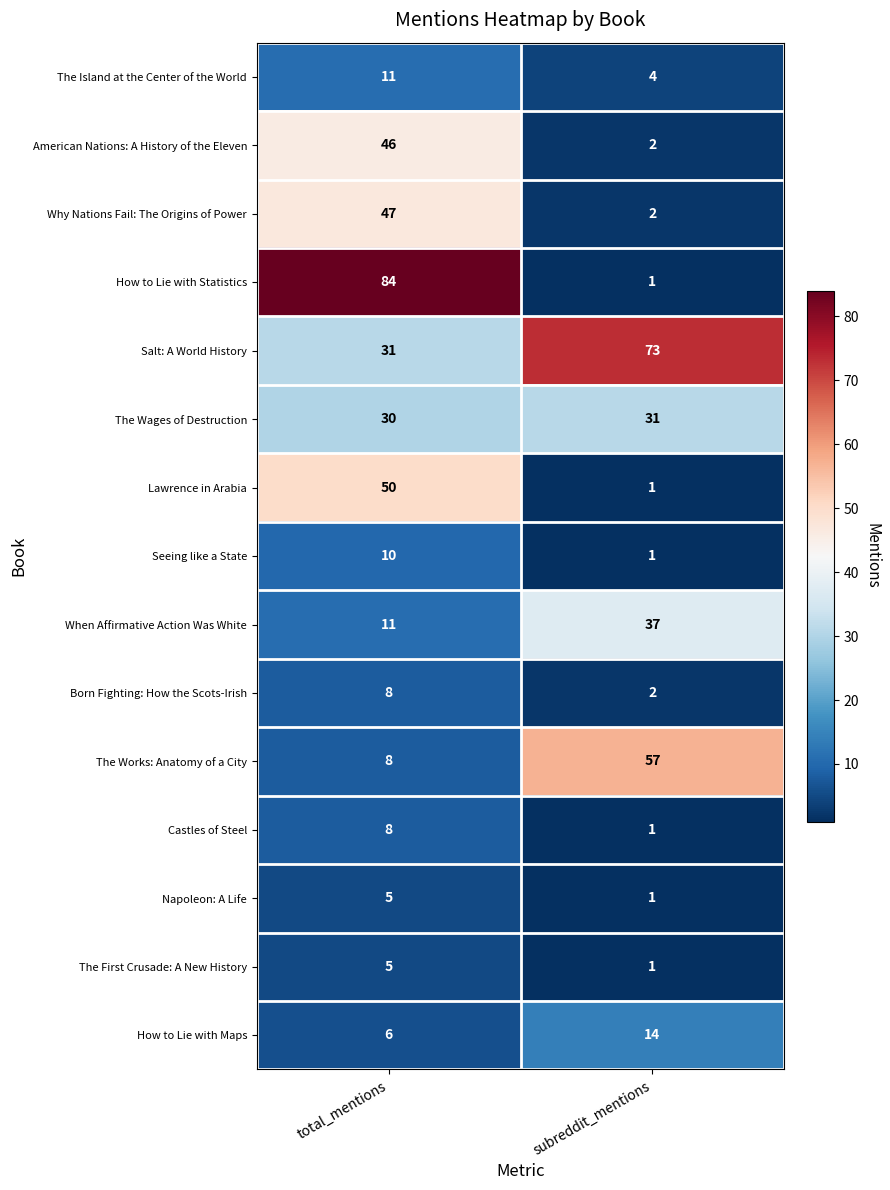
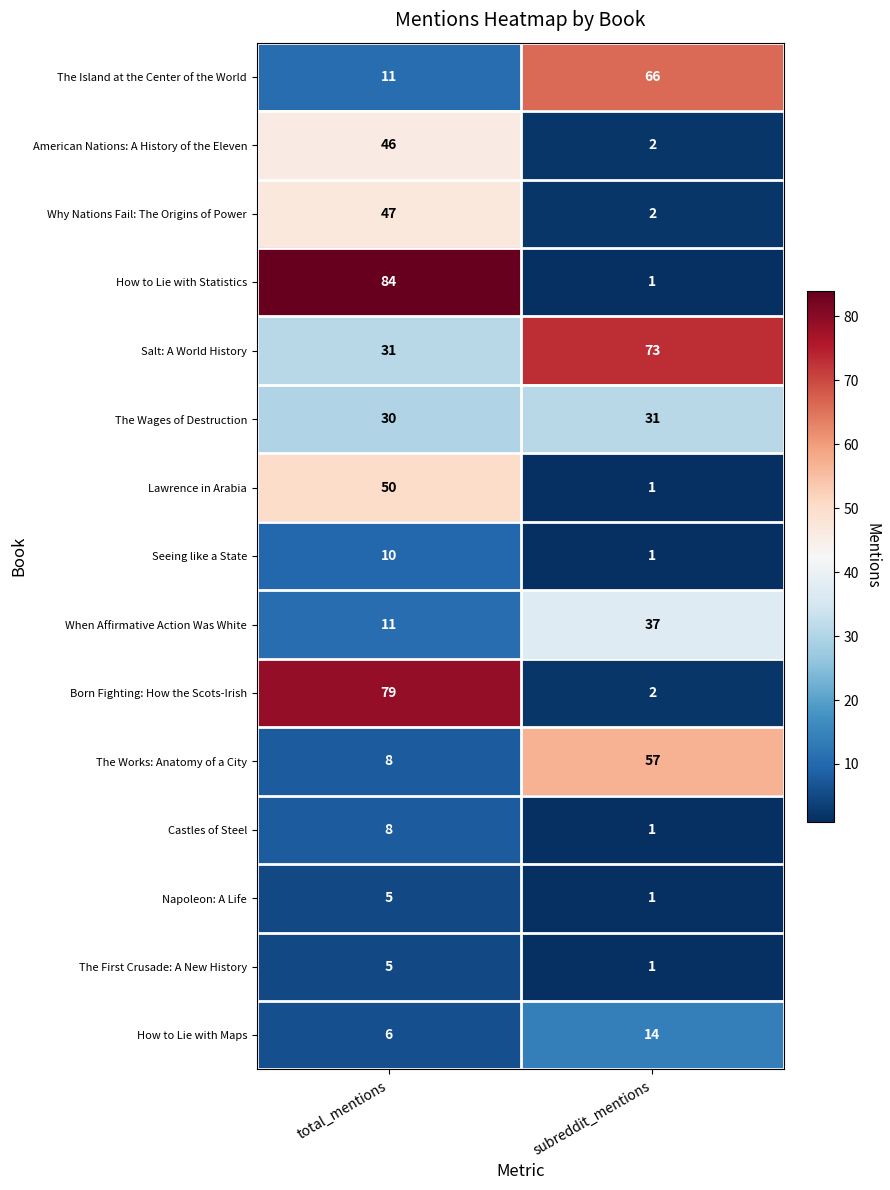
The Island at the Center of the World, subreddit_mentions: 4 -> 66
Born Fighting: How the Scots-Irish, total_mentions: 8 -> 79
